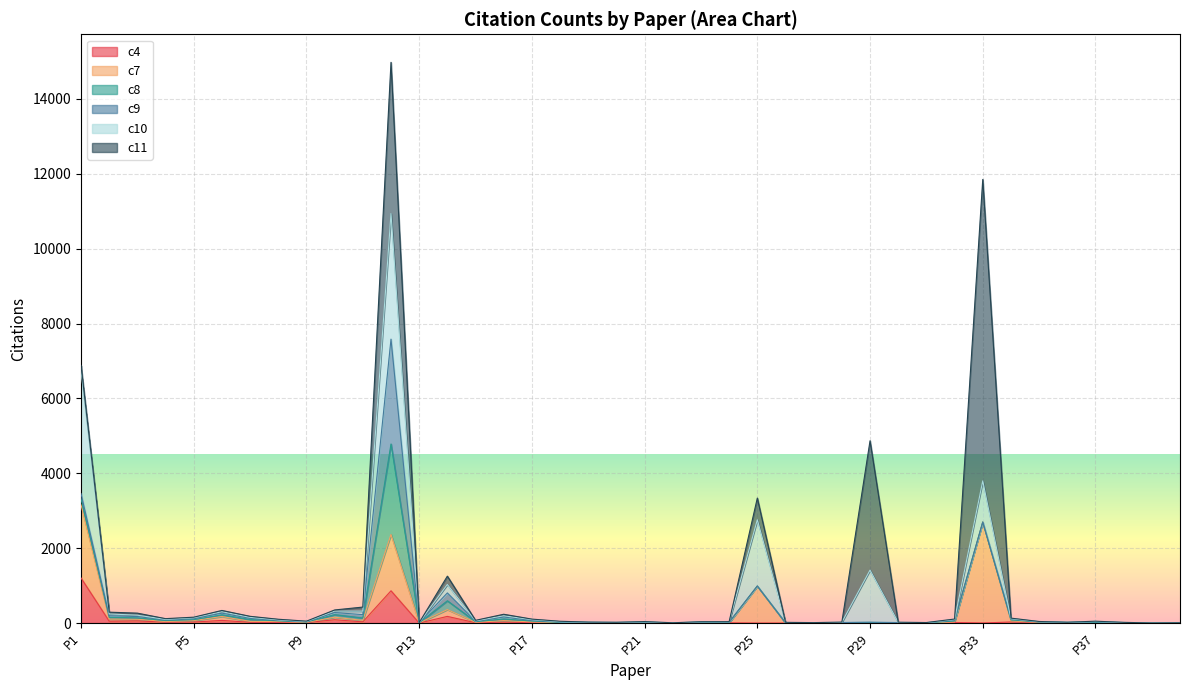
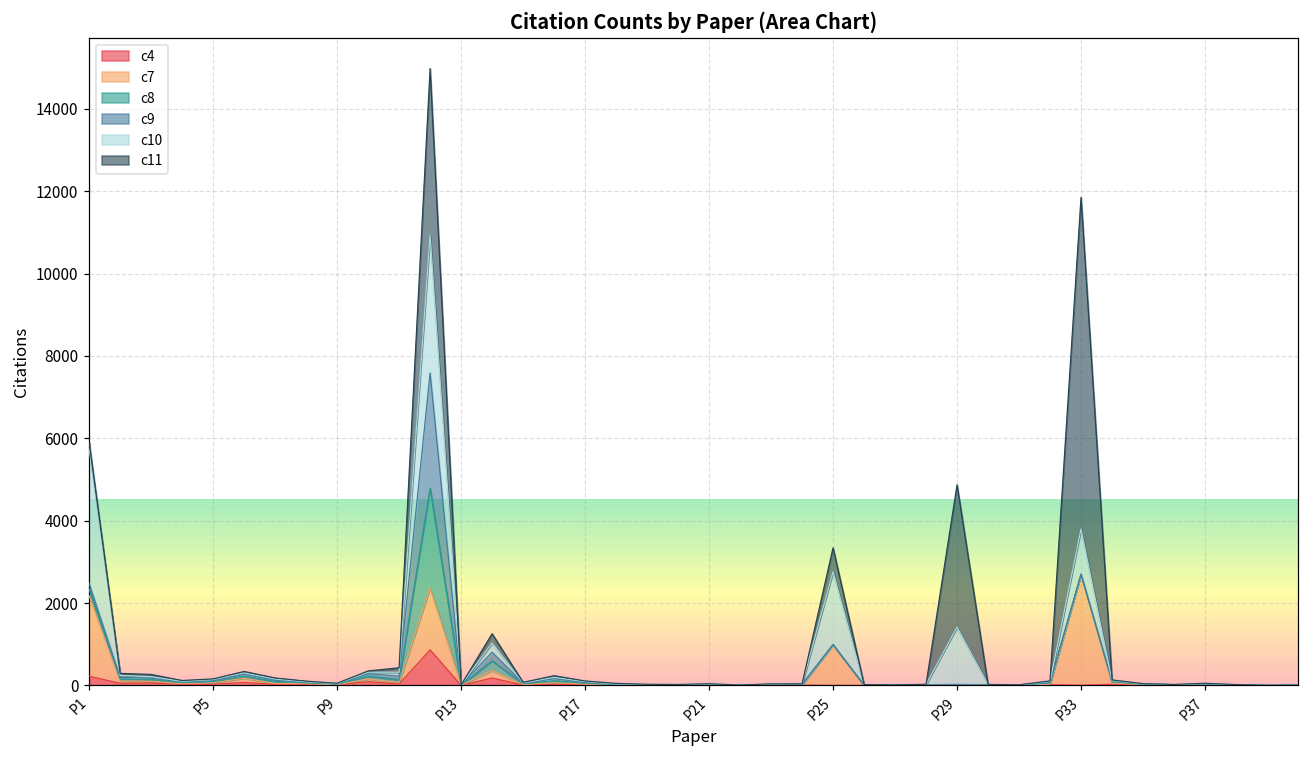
c4, P1: 1200 -> 200
